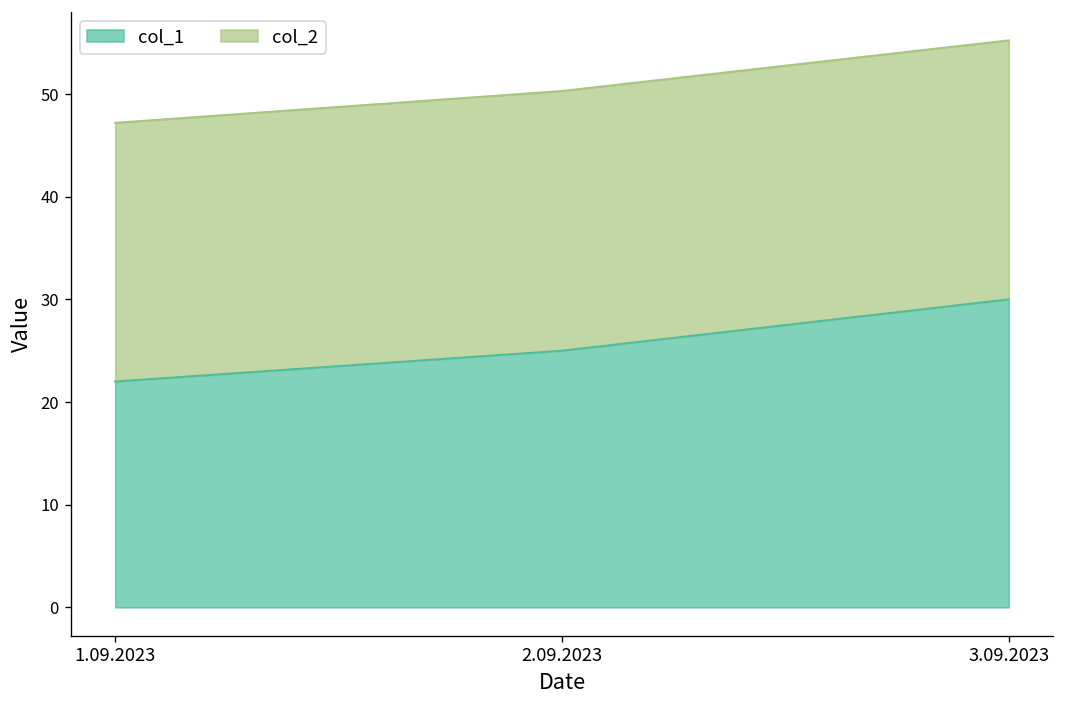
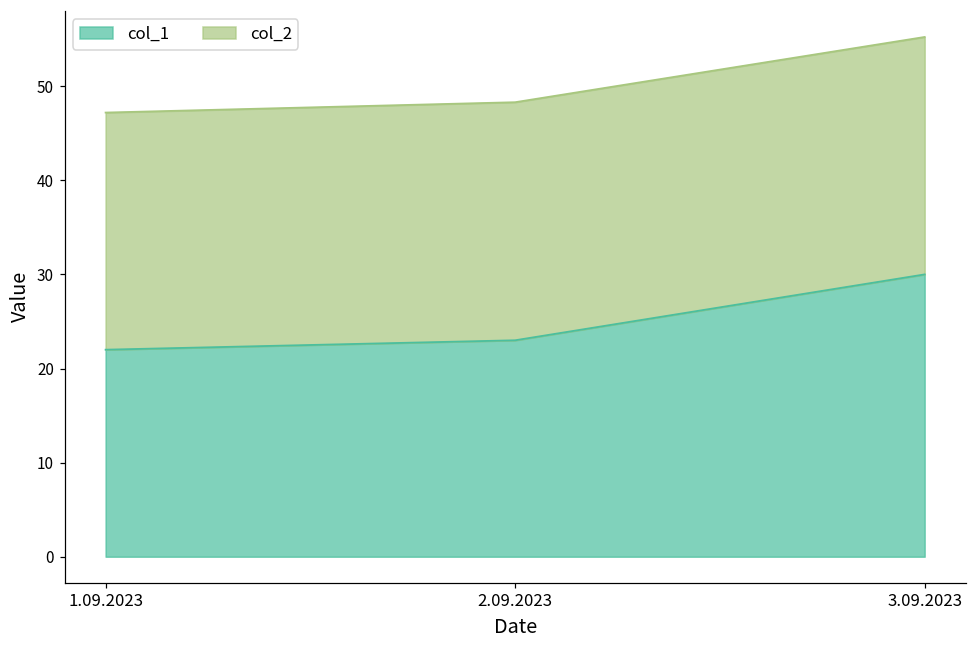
col_1, 2.09.2023: 25 -> 23
